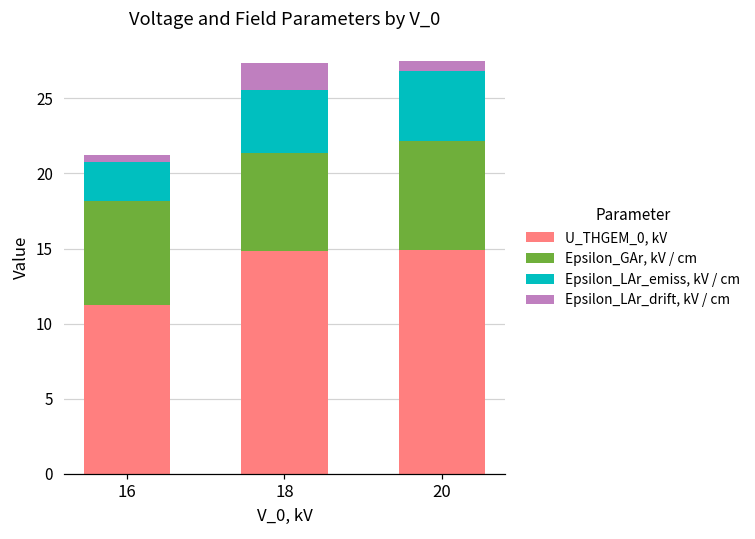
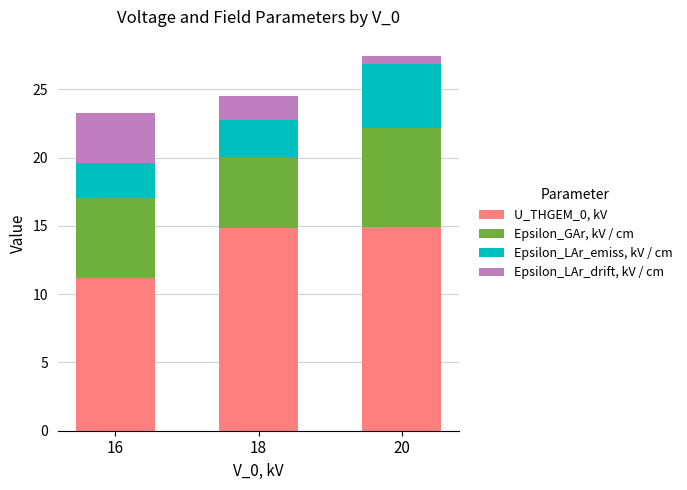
Epsilon_GAr, kV / cm, 16: 7.0 -> 5.8
Epsilon_LAr_drift, kV / cm, 16: 0.5 -> 3.7
Epsilon_GAr, kV / cm, 18: 6.5 -> 5.2
Epsilon_LAr_emiss, kV / cm, 18: 4.2 -> 2.7
